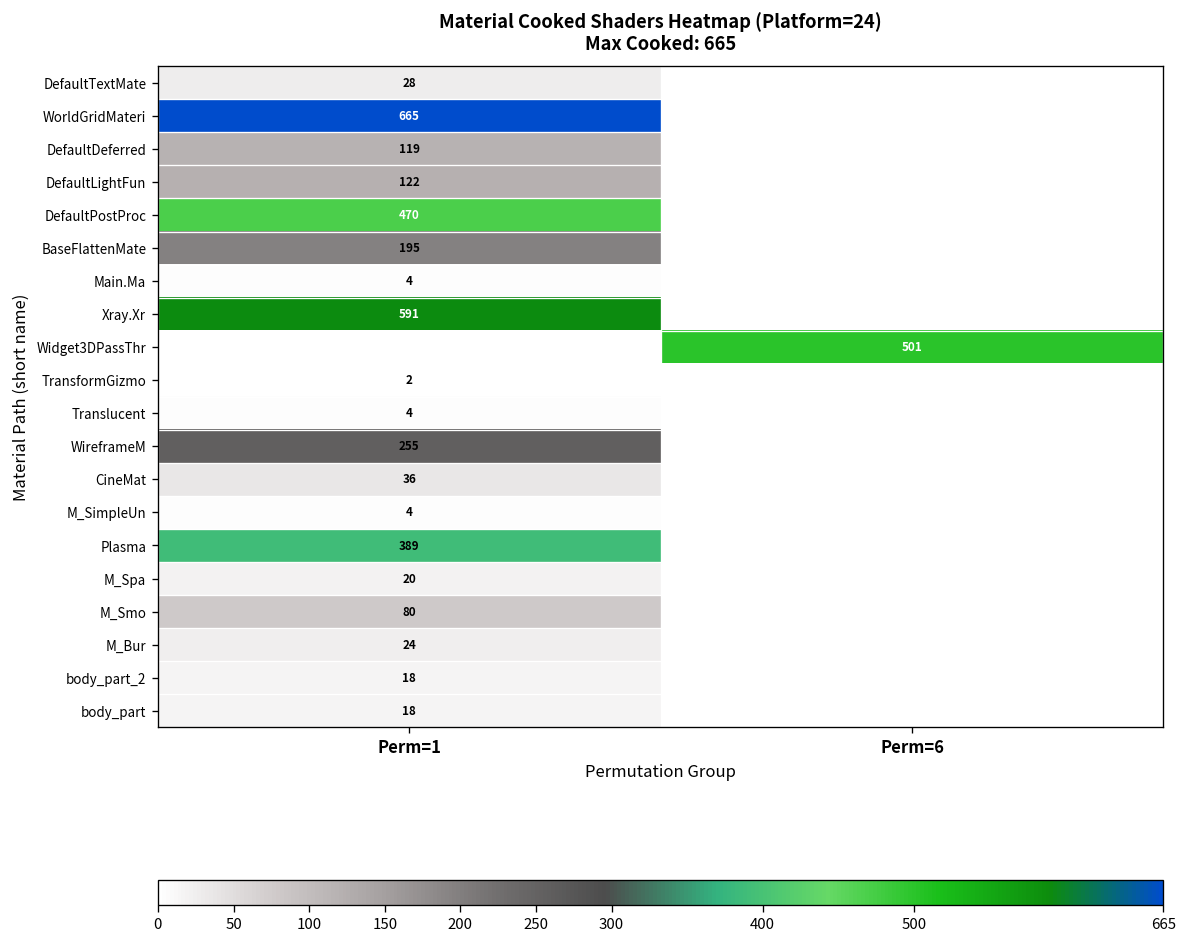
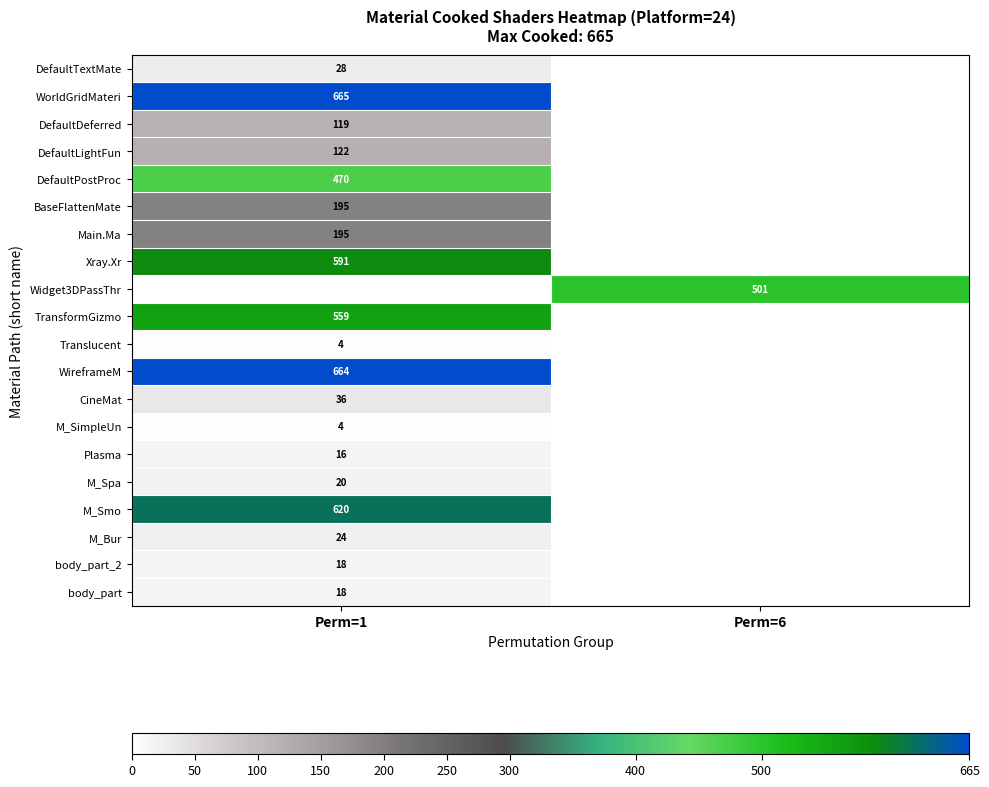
Main.Ma, Perm=1: 4 -> 195
TransformGizmo, Perm=1: 2 -> 559
WireframeM, Perm=1: 255 -> 664
Plasma, Perm=1: 389 -> 16
M_Smo, Perm=1: 80 -> 620
